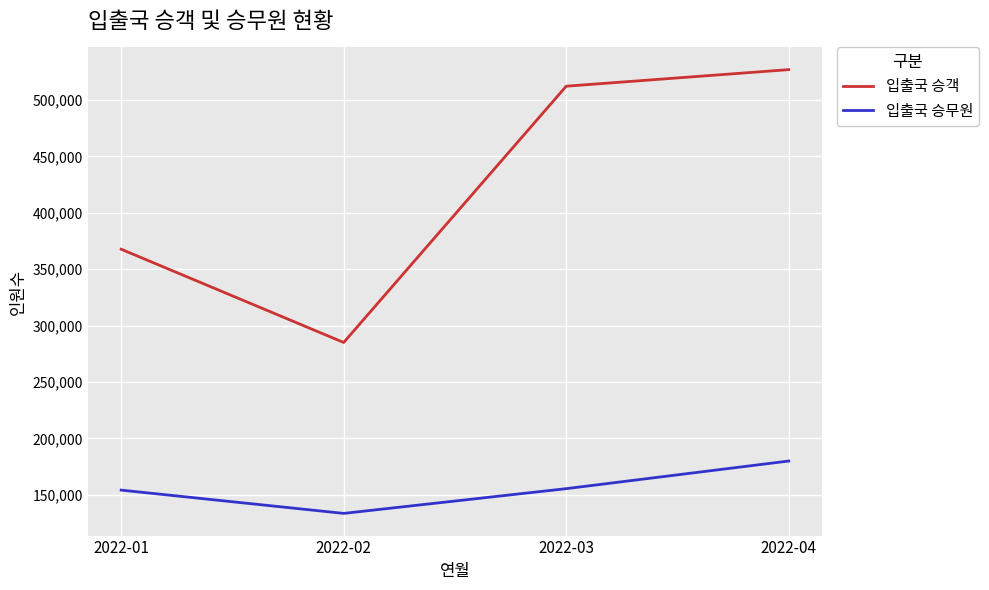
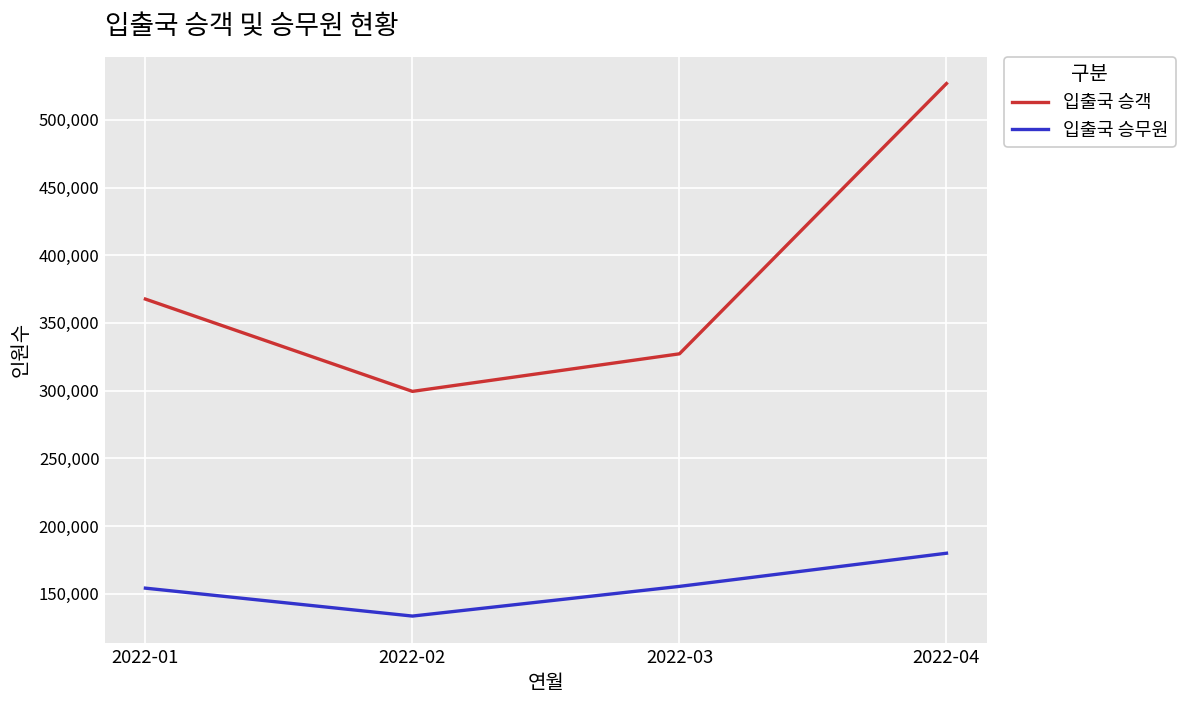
입출국 승객, 2022-02: 285,000 -> 299,000
입출국 승객, 2022-03: 512,000 -> 327,000
